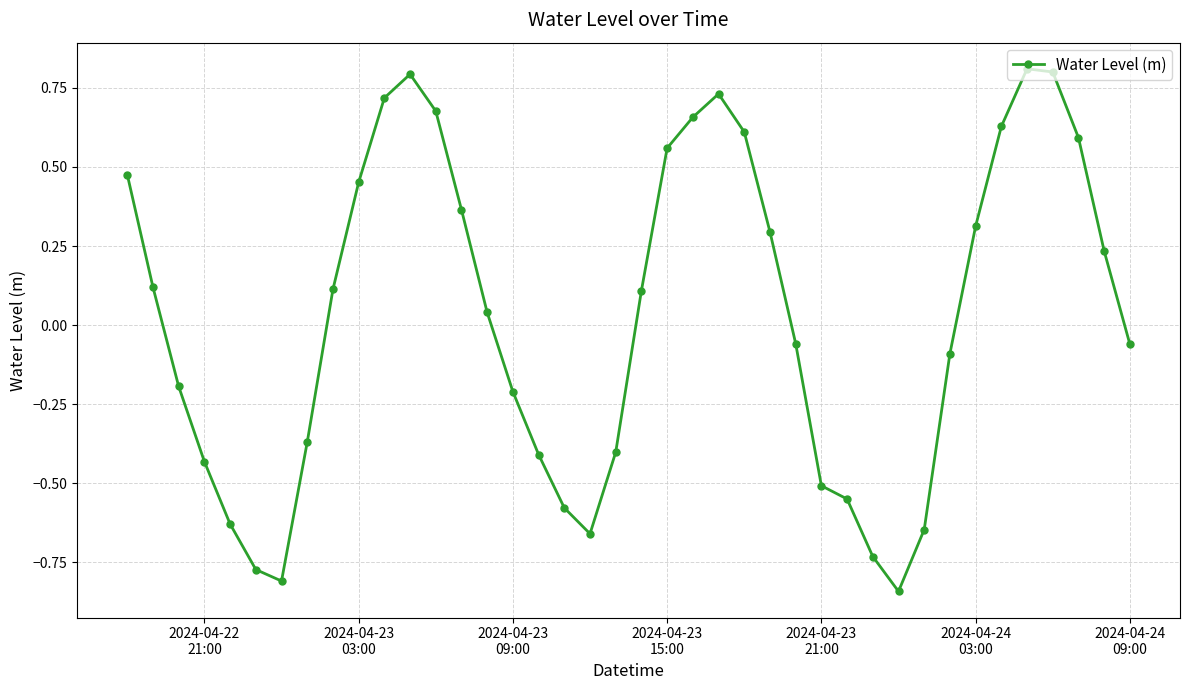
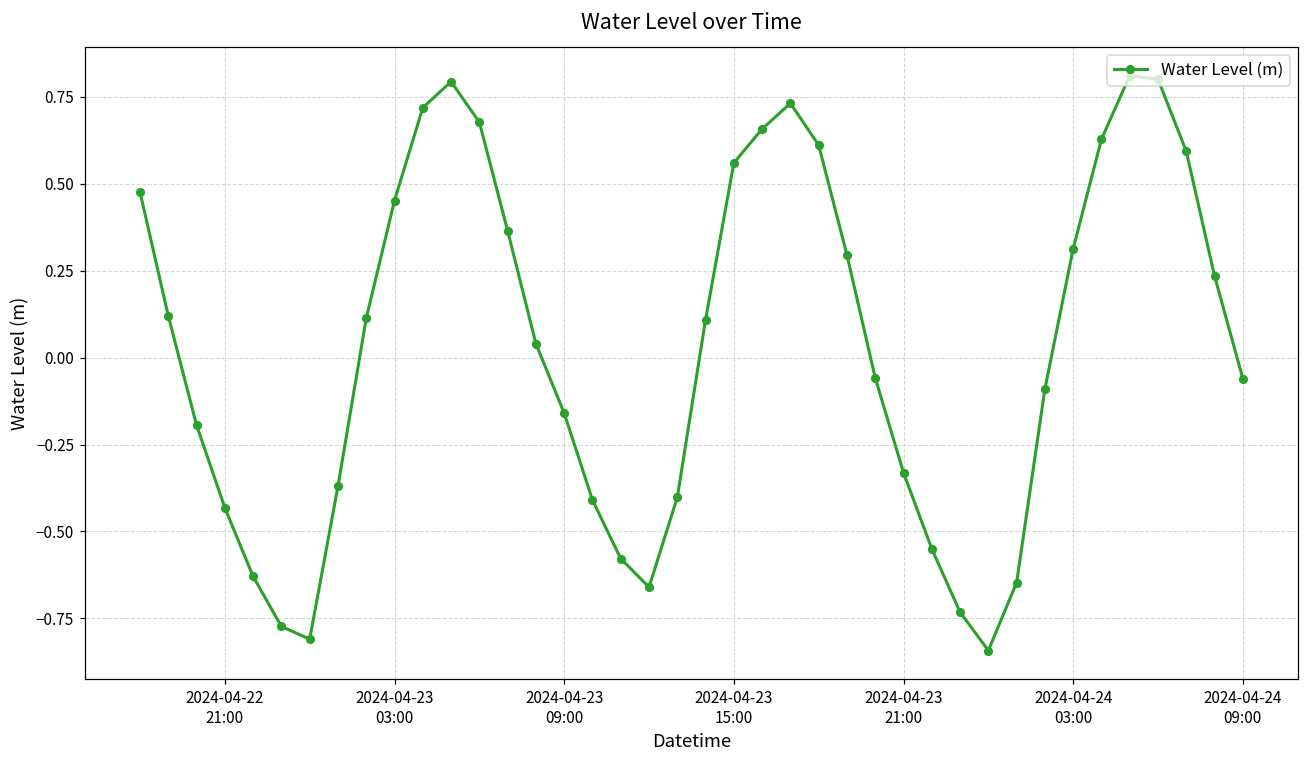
2024-04-23 09:00: -0.21 -> -0.16
2024-04-23 21:00: -0.51 -> -0.33
